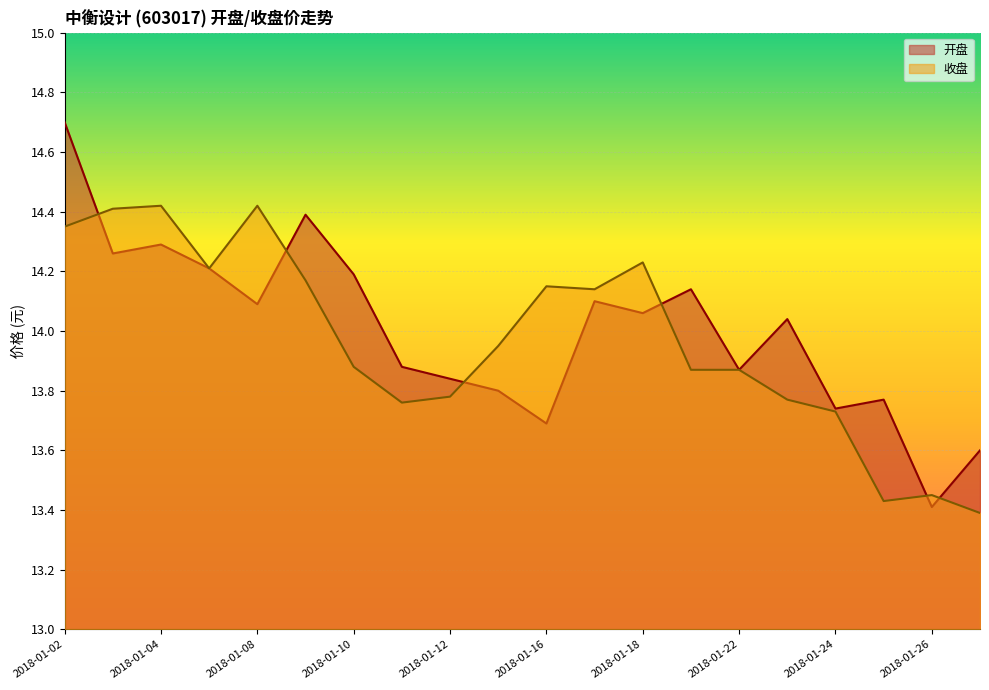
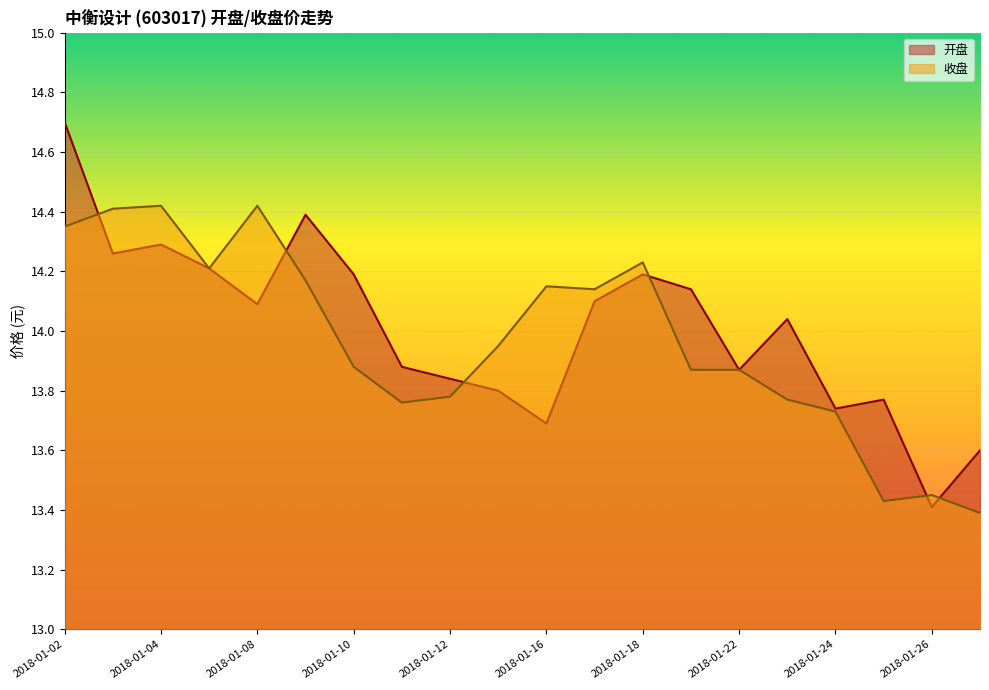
开盘, 2018-01-18: 14.06 -> 14.19
